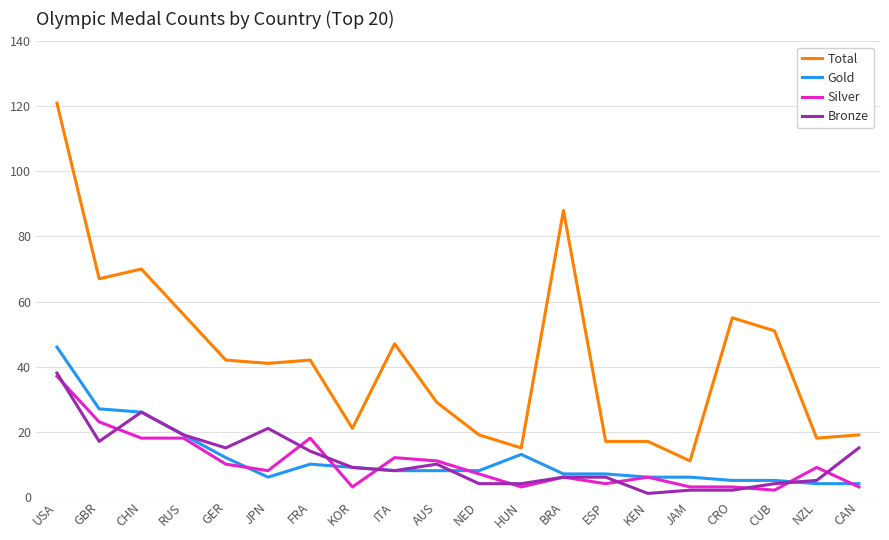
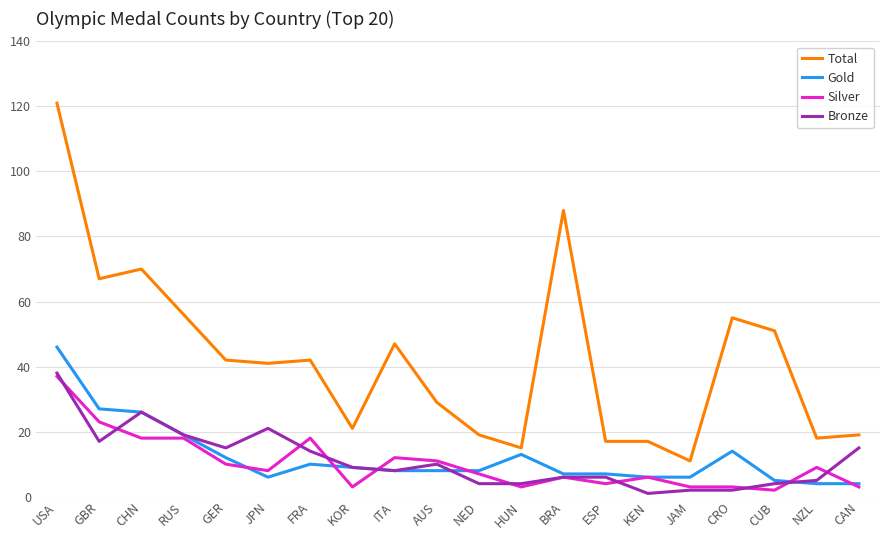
Gold, CRO: 5 -> 14
